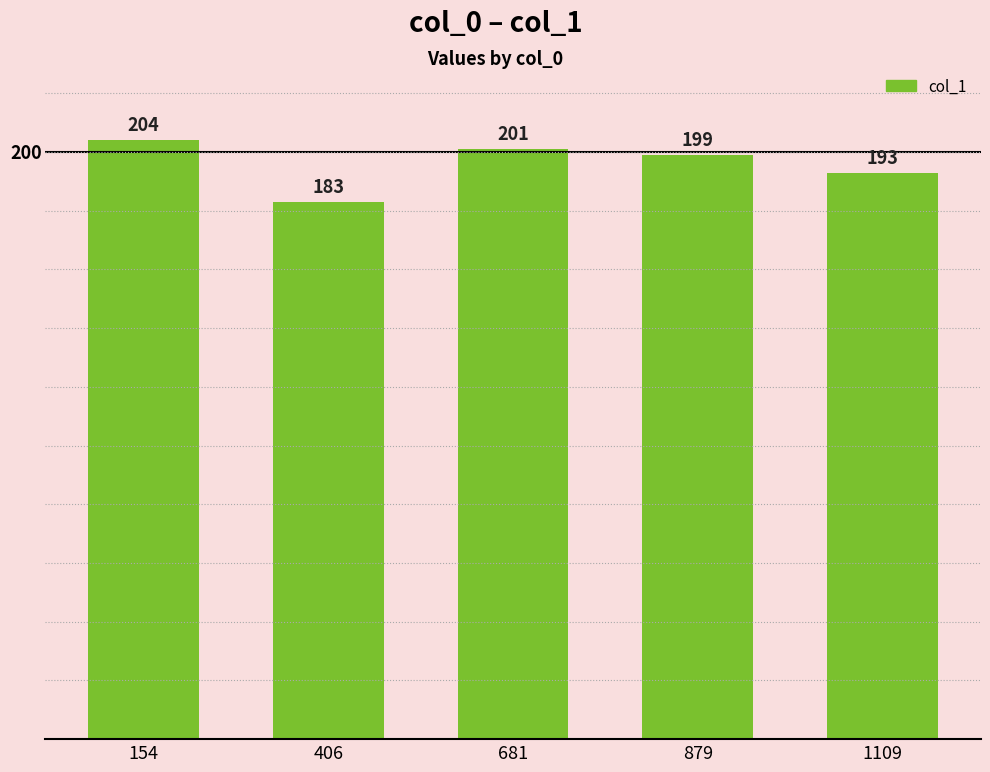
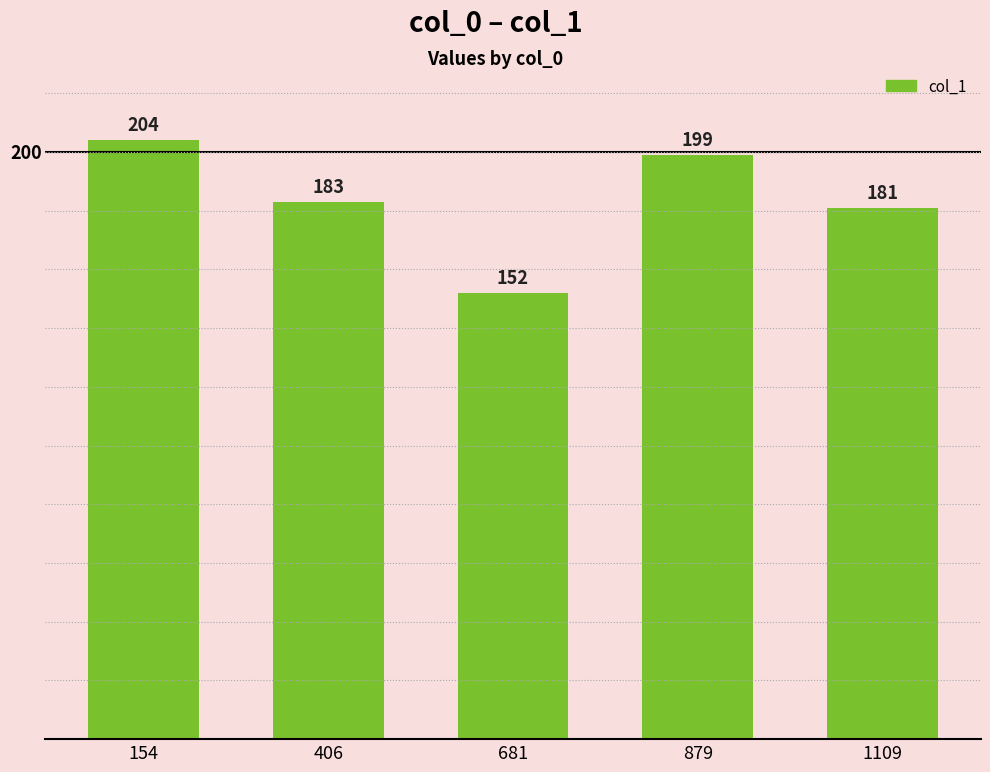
681: 201 -> 152
1109: 193 -> 181
